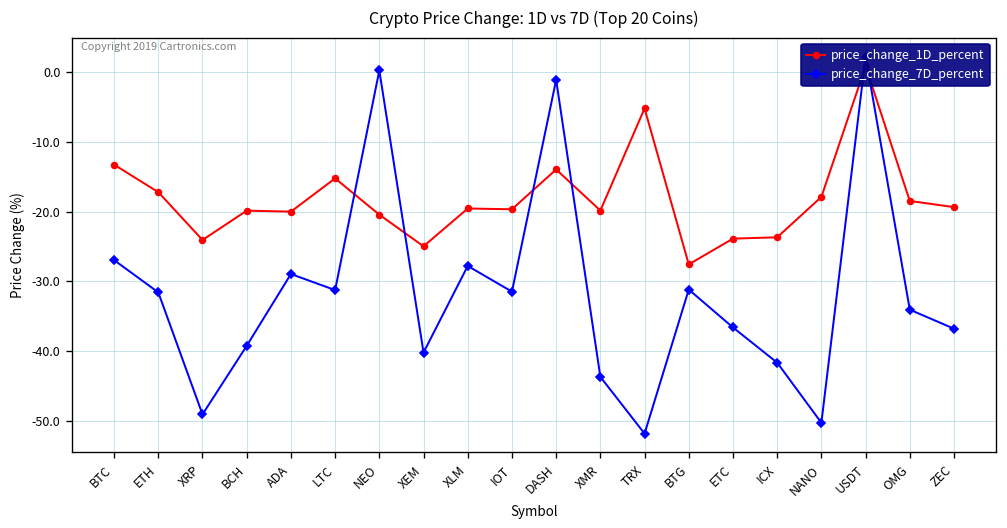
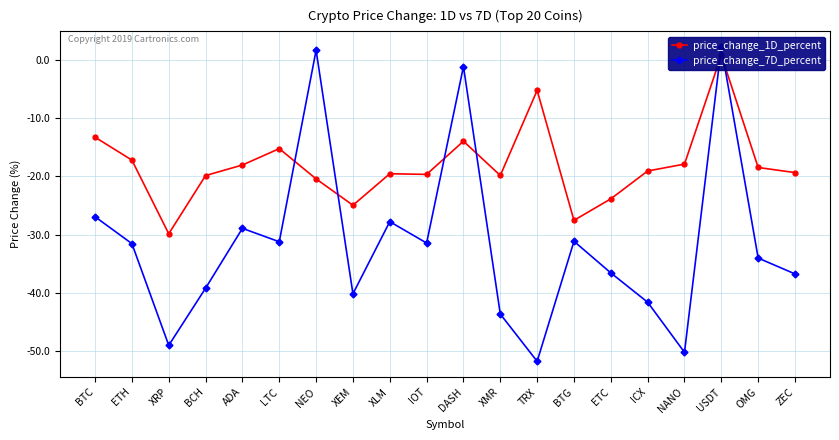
price_change_1D_percent, XRP: -24 -> -30
price_change_1D_percent, ADA: -20 -> -18
price_change_7D_percent, NEO: 0 -> 2
price_change_1D_percent, ICX: -24 -> -19
